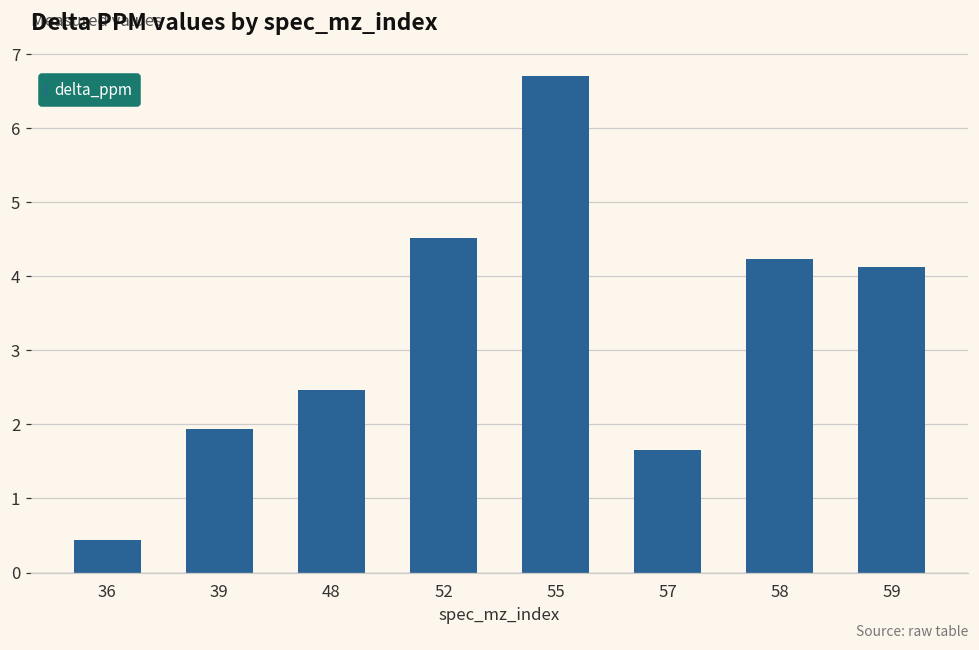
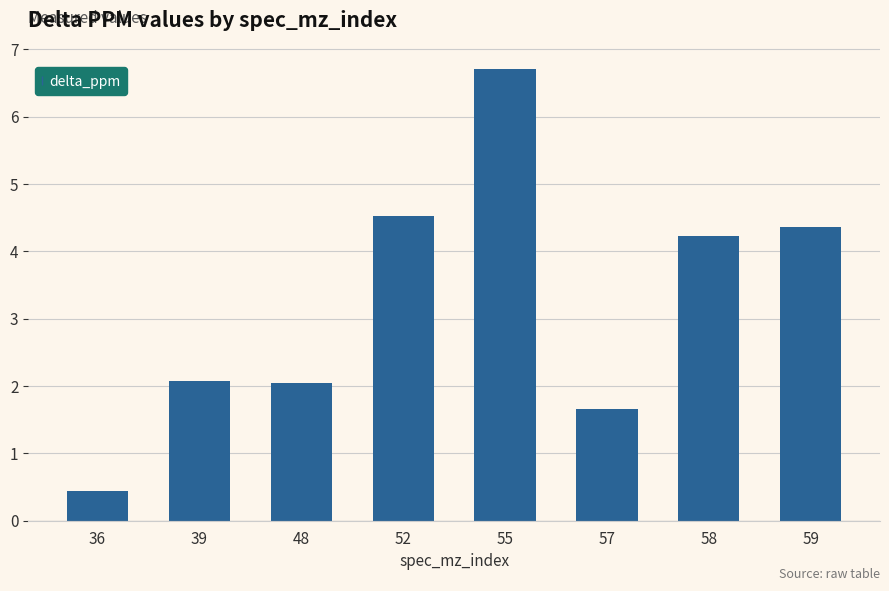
39: 1.9 -> 2.1
48: 2.5 -> 2.0
59: 4.1 -> 4.4
